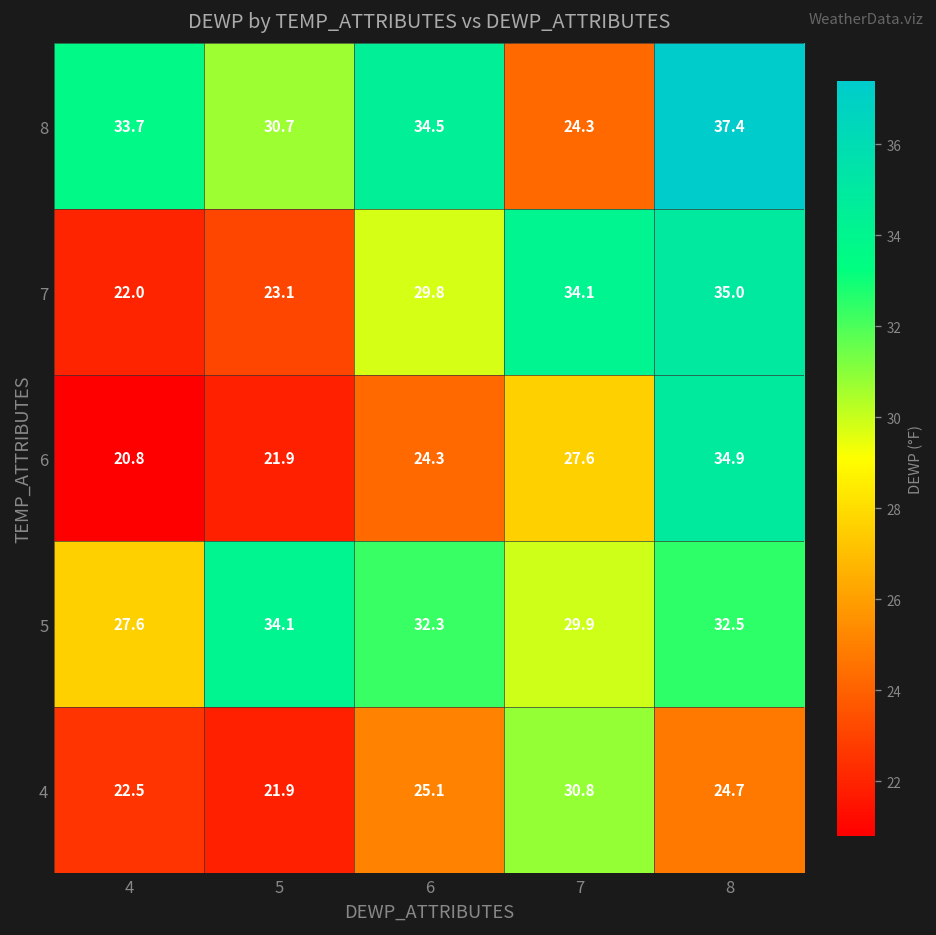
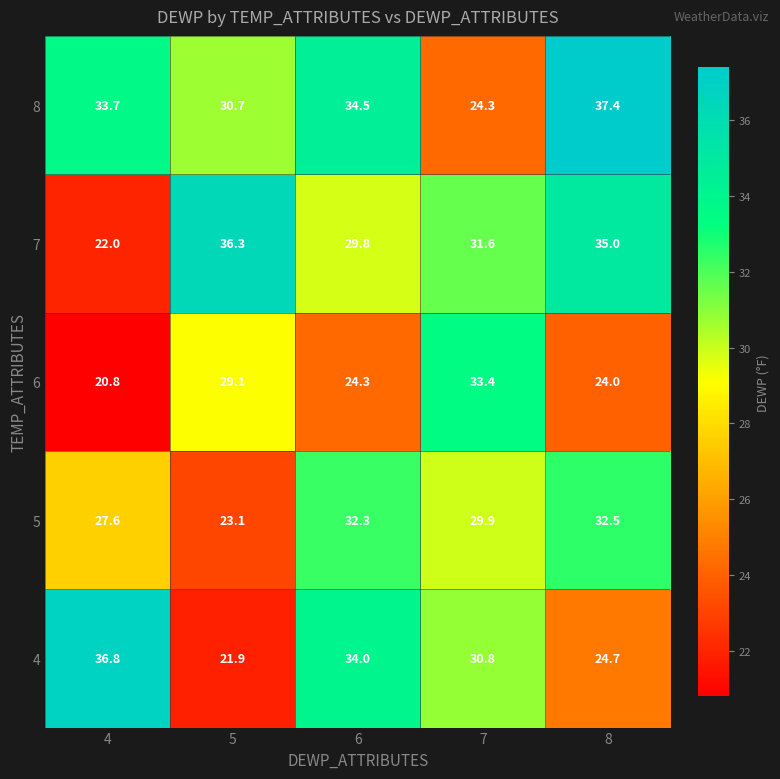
7, 5: 23.1 -> 36.3
7, 7: 34.1 -> 31.6
6, 5: 21.9 -> 29.1
6, 7: 27.6 -> 33.4
6, 8: 34.9 -> 24.0
5, 5: 34.1 -> 23.1
4, 4: 22.5 -> 36.8
4, 6: 25.1 -> 34.0
